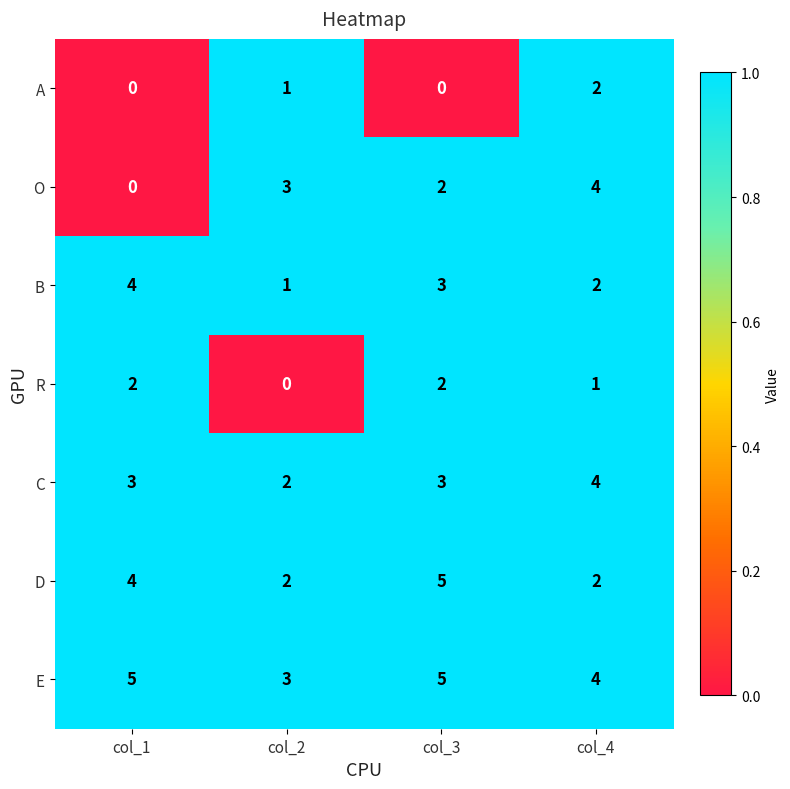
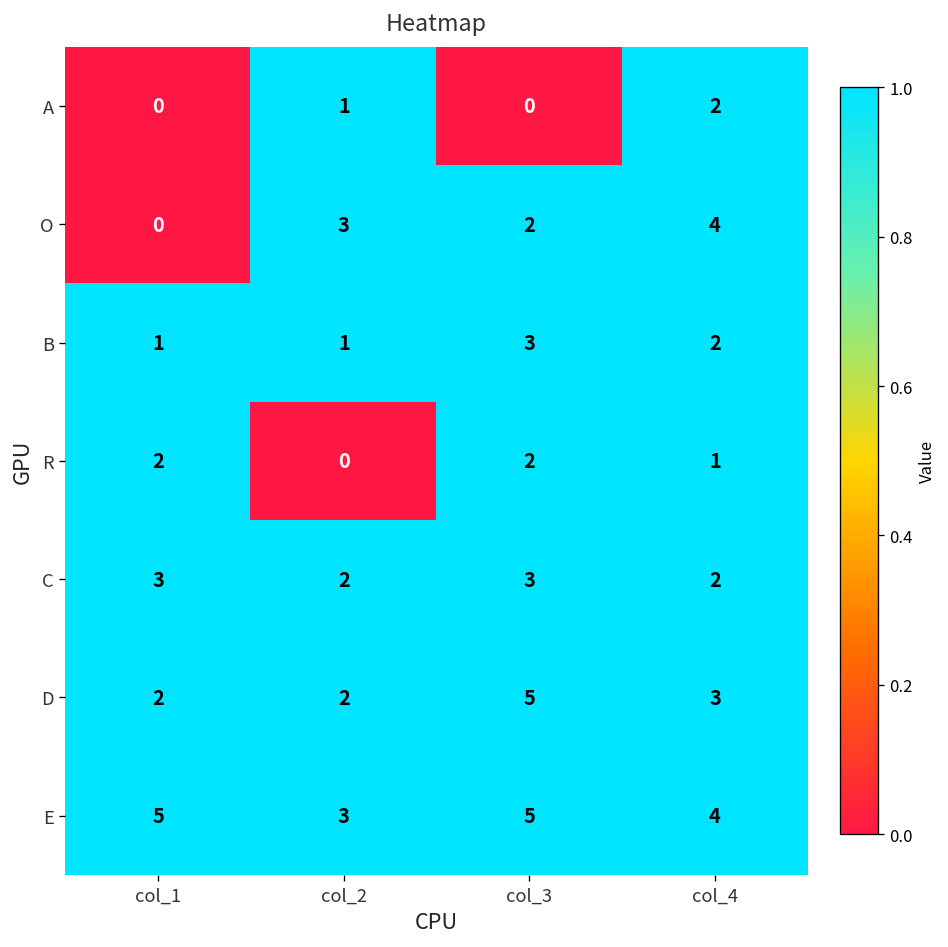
B, col_1: 4 -> 1
C, col_4: 4 -> 2
D, col_1: 4 -> 2
D, col_4: 2 -> 3
